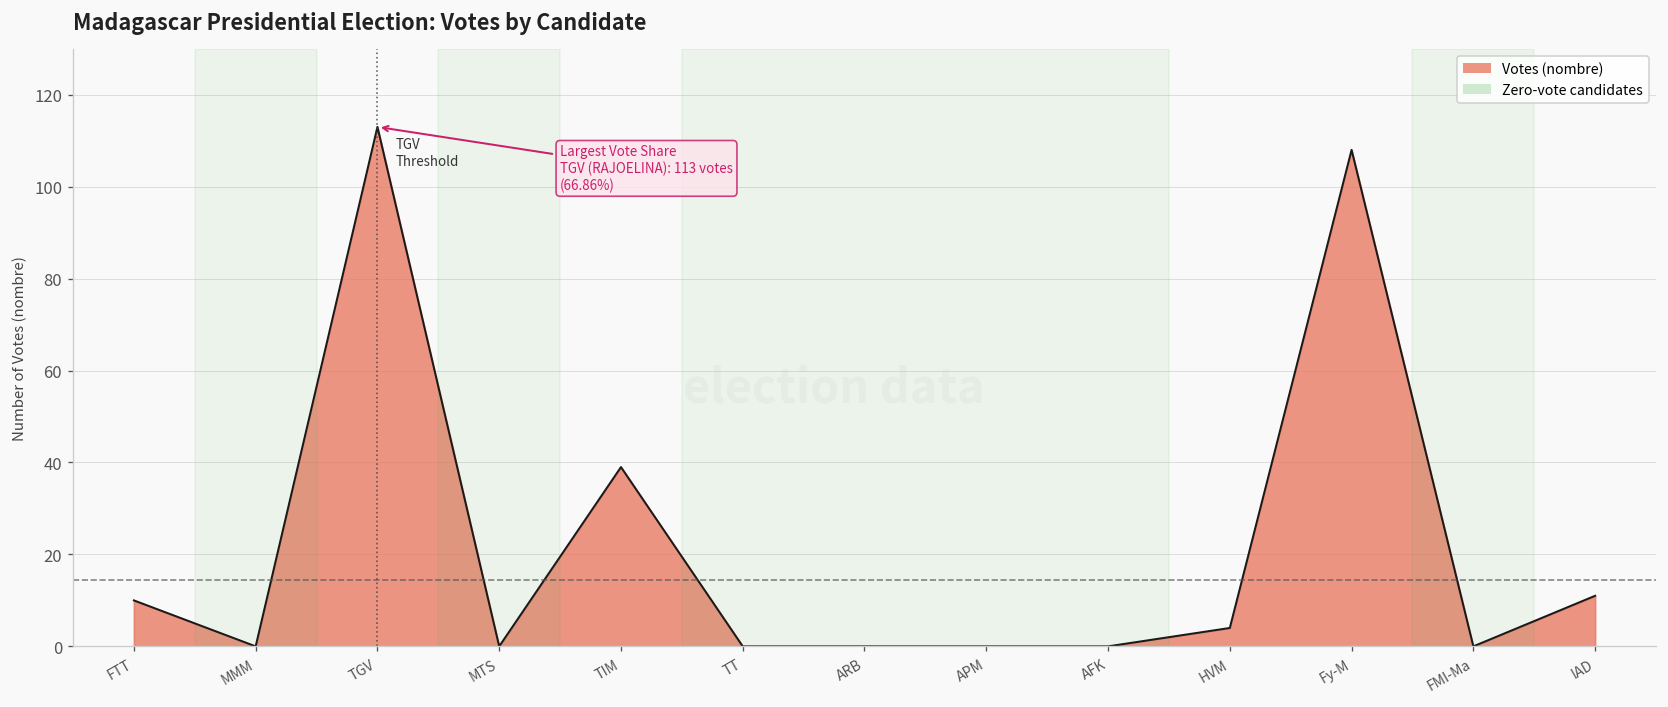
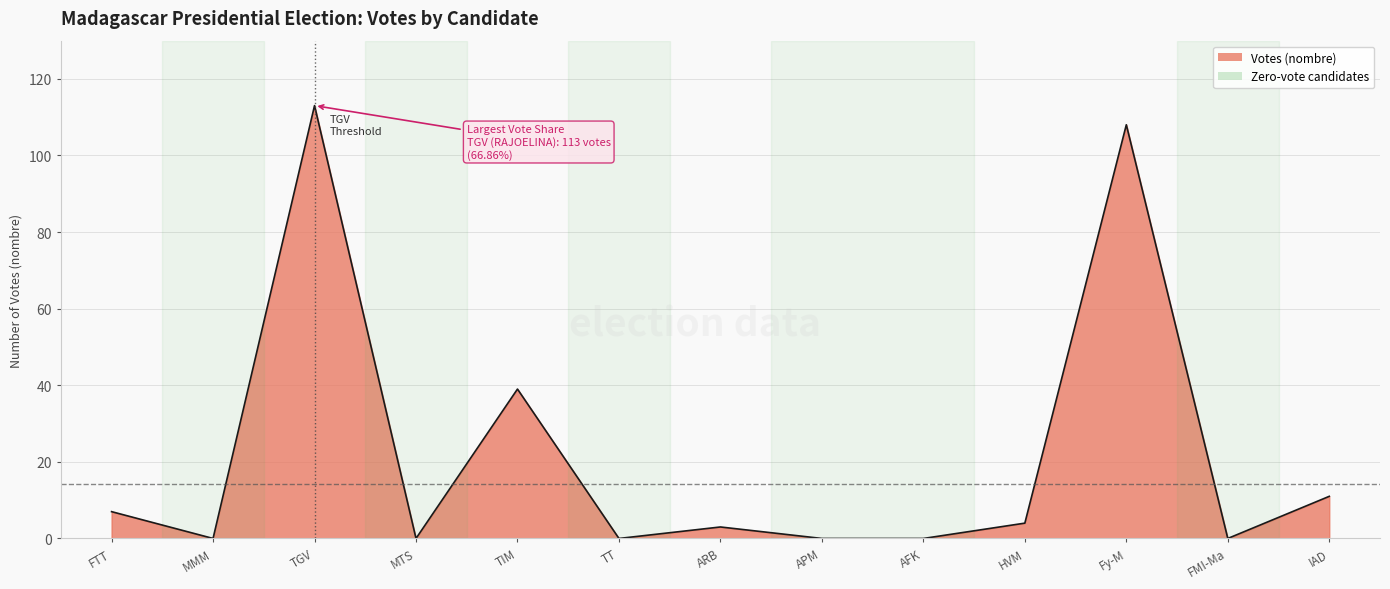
FTT: 10 -> 7
ARB: 0 -> 3
